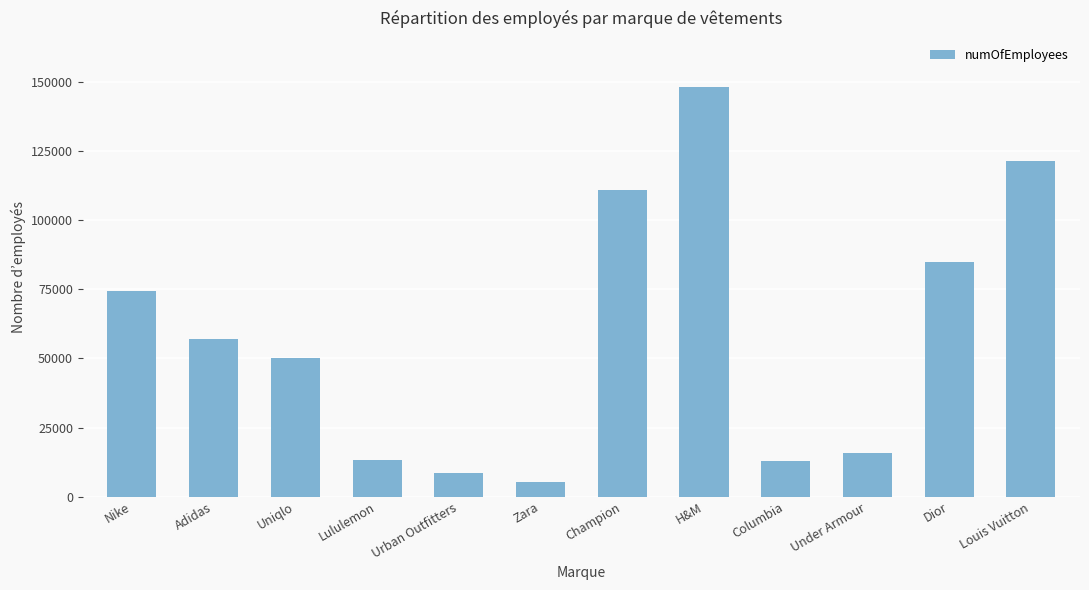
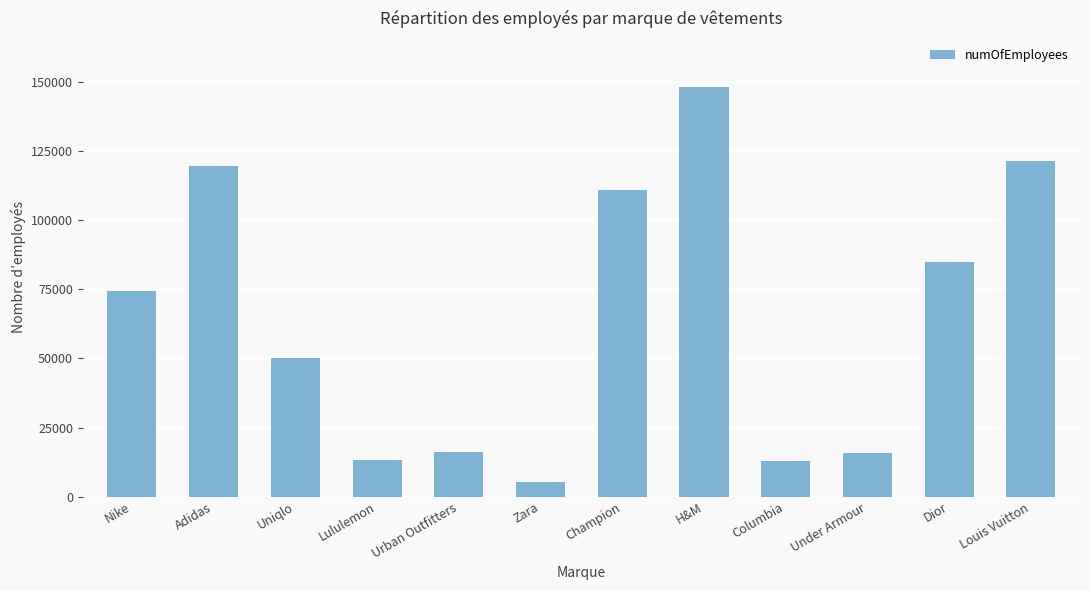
Adidas: 57000 -> 120000
Urban Outfitters: 9000 -> 16000
